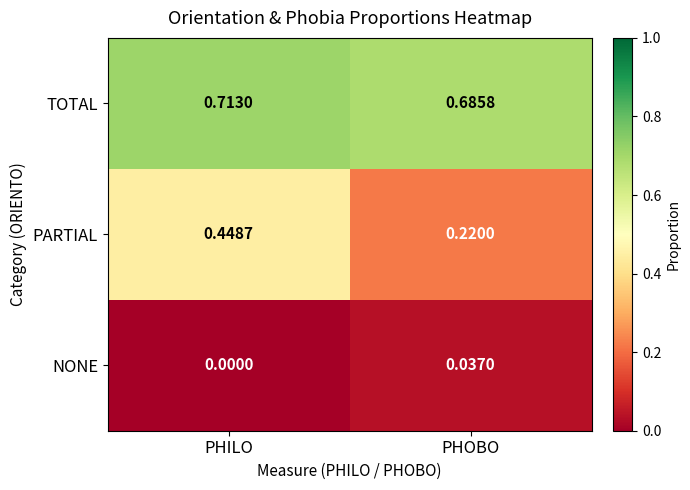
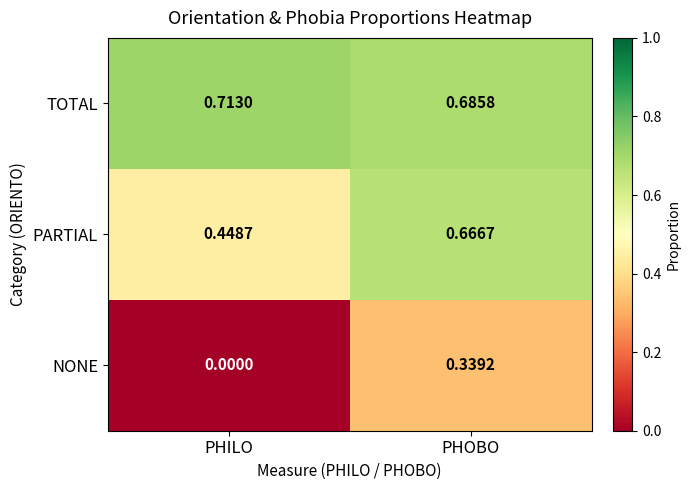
PARTIAL, PHOBO: 0.2200 -> 0.6667
NONE, PHOBO: 0.0370 -> 0.3392
